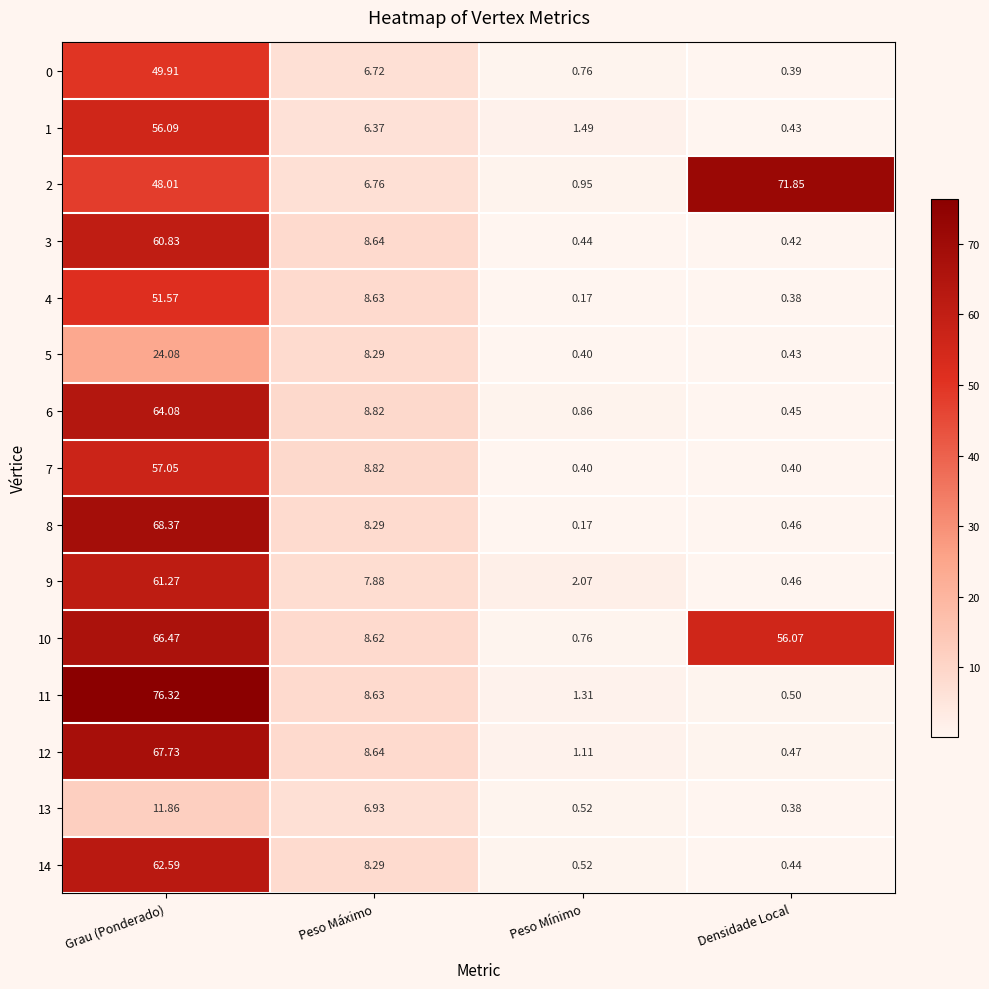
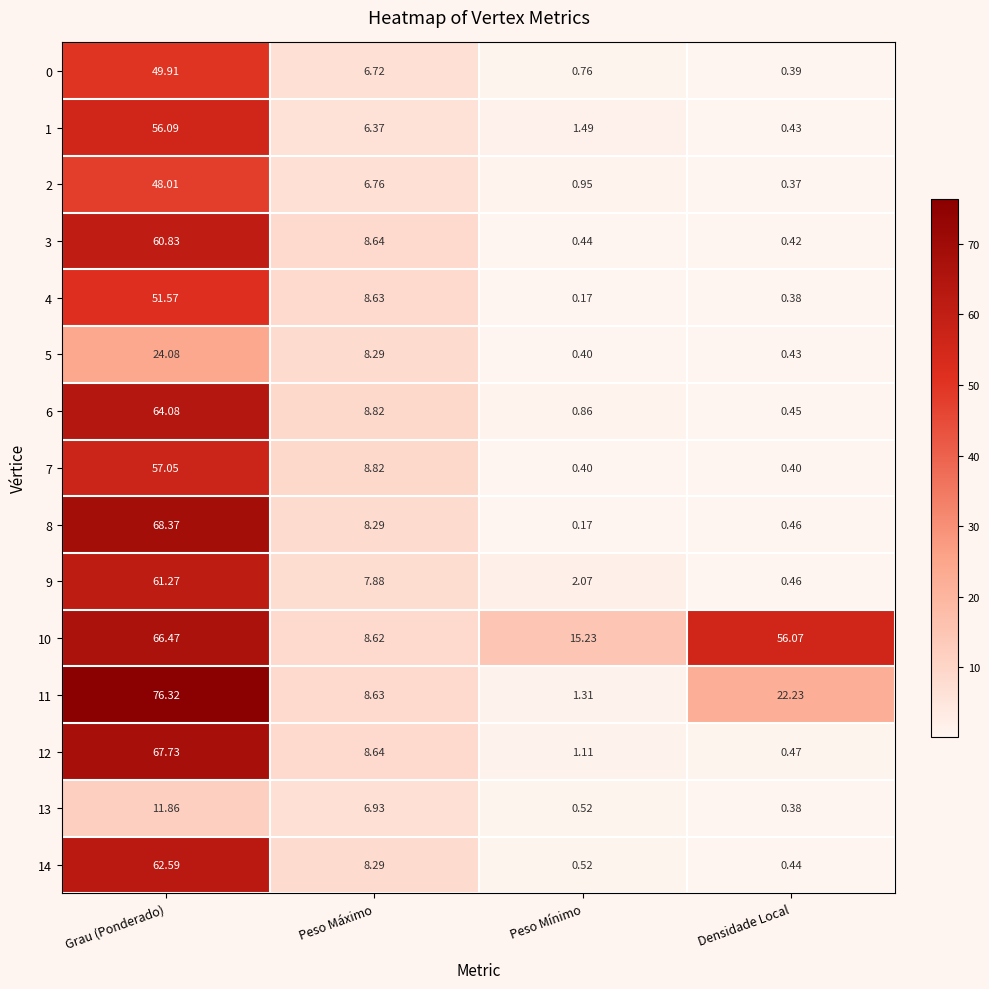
2, Densidade Local: 71.85 -> 0.37
10, Peso Mínimo: 0.76 -> 15.23
11, Densidade Local: 0.50 -> 22.23
